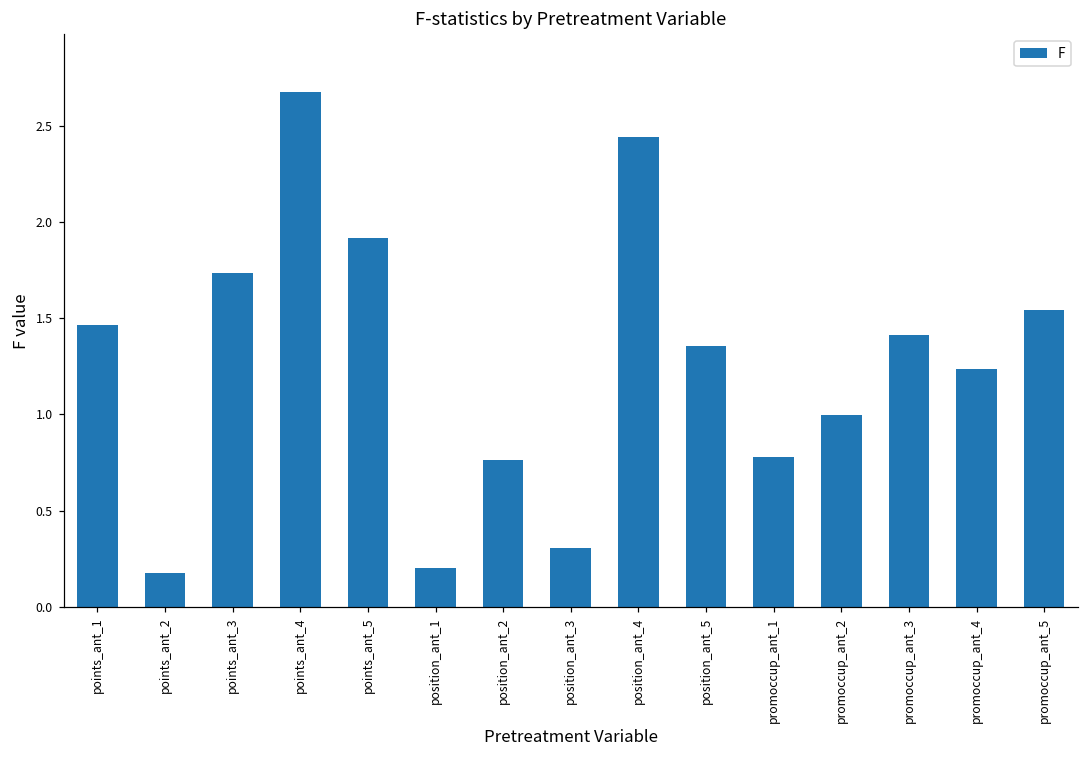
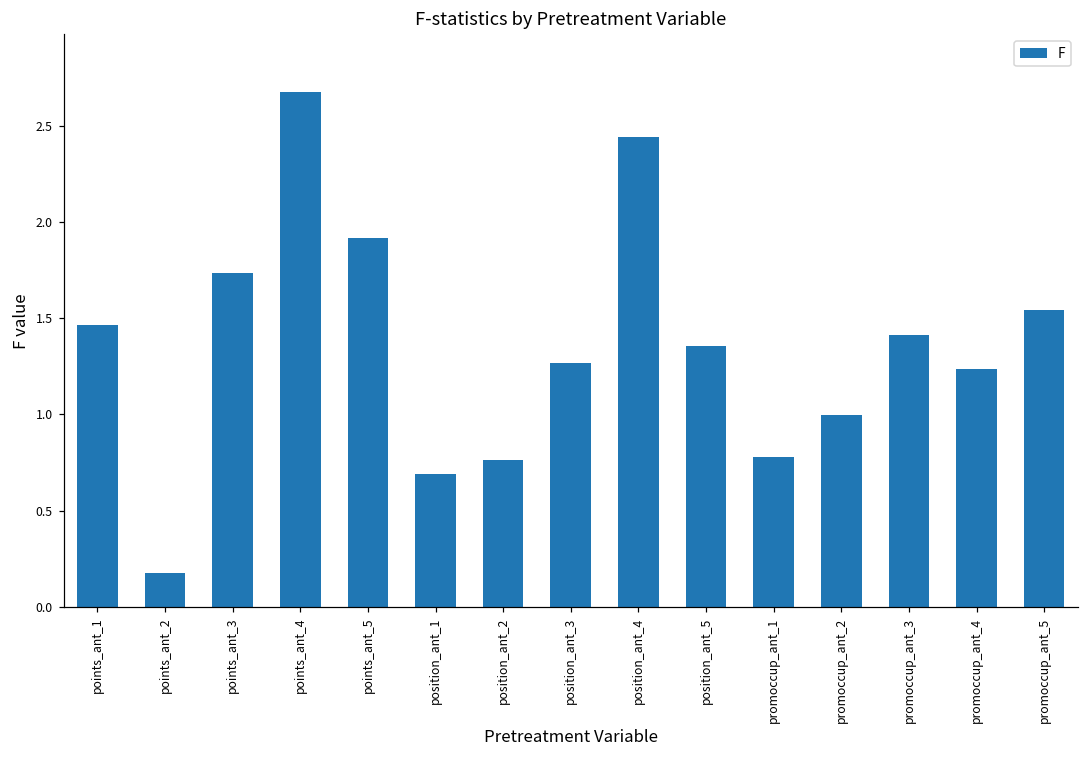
position_ant_1: 0.20 -> 0.69
position_ant_3: 0.31 -> 1.27
